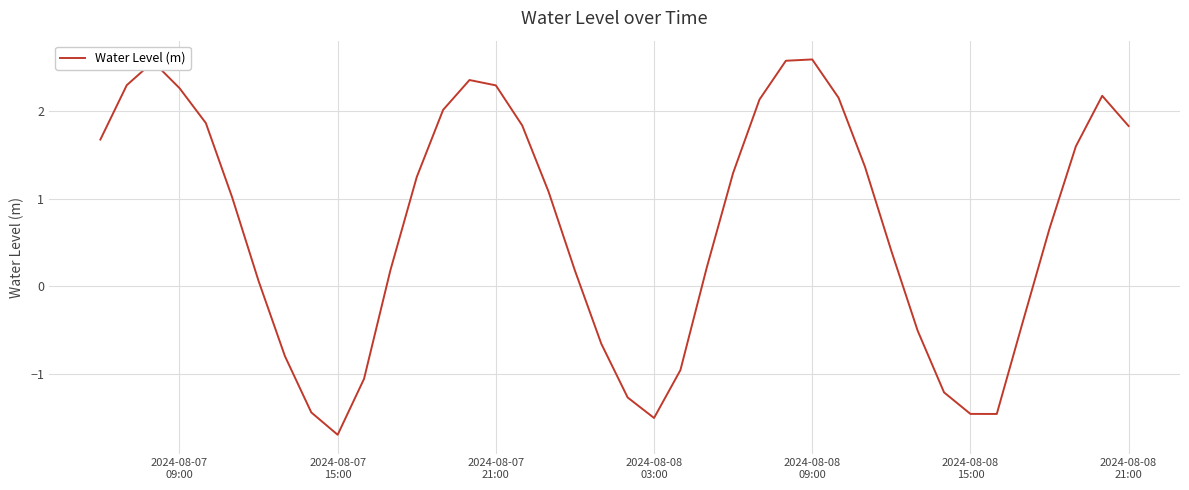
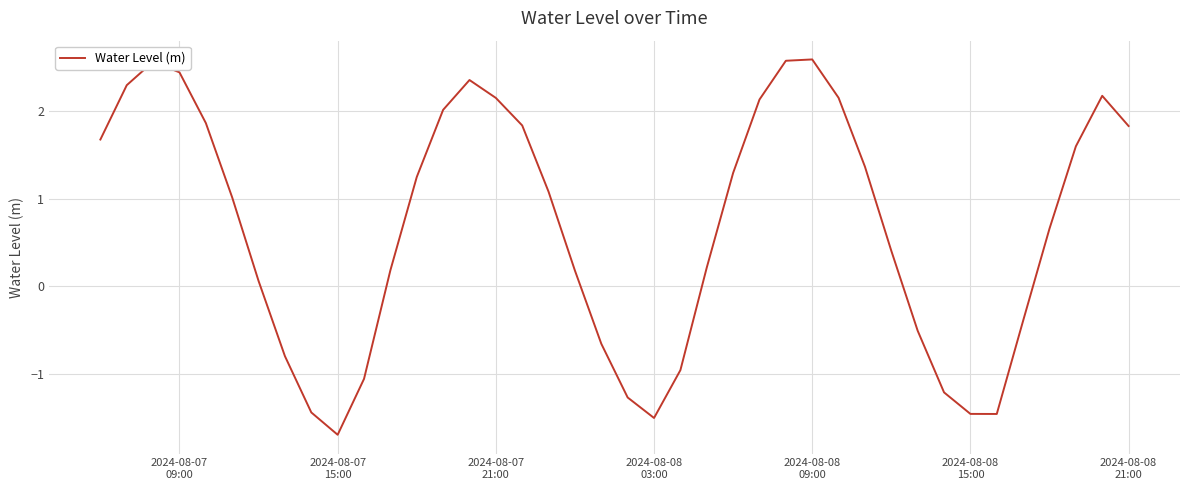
2024-08-07 09:00: 2.3 -> 2.4
2024-08-07 21:00: 2.3 -> 2.1
